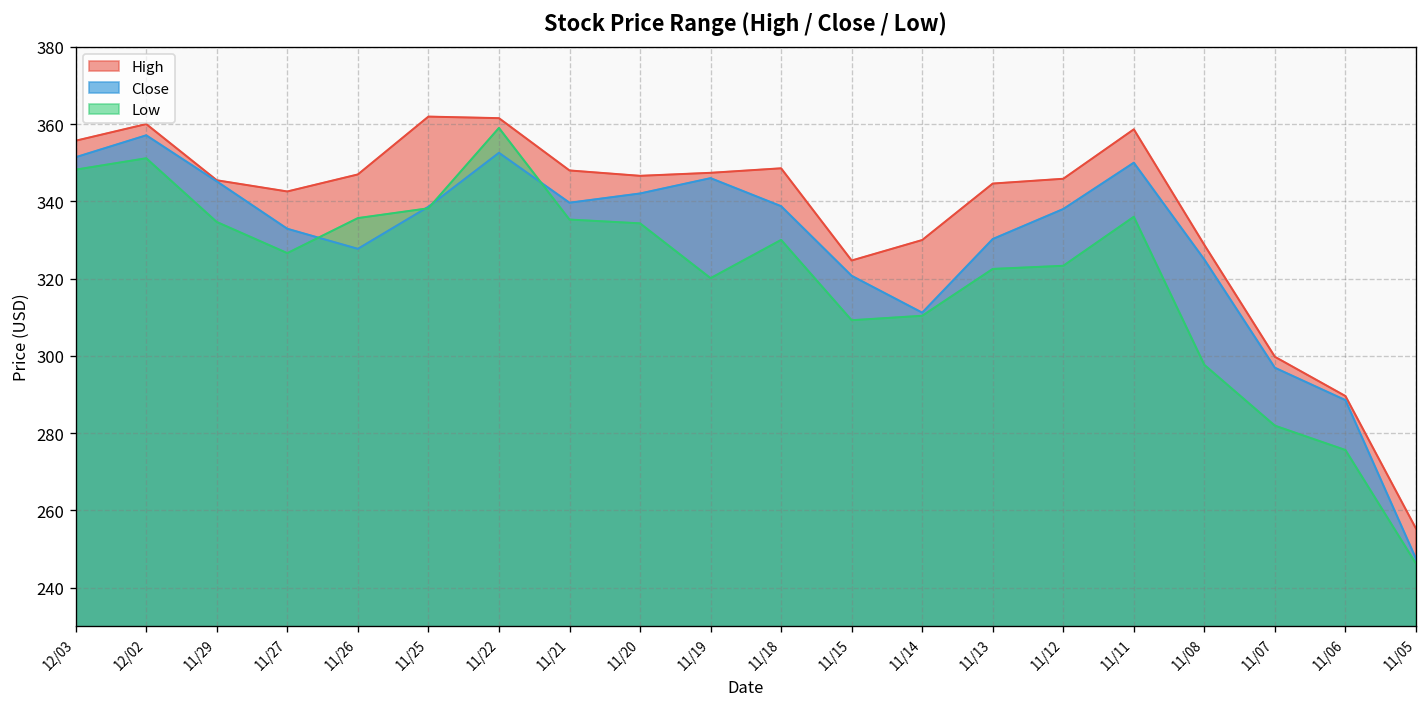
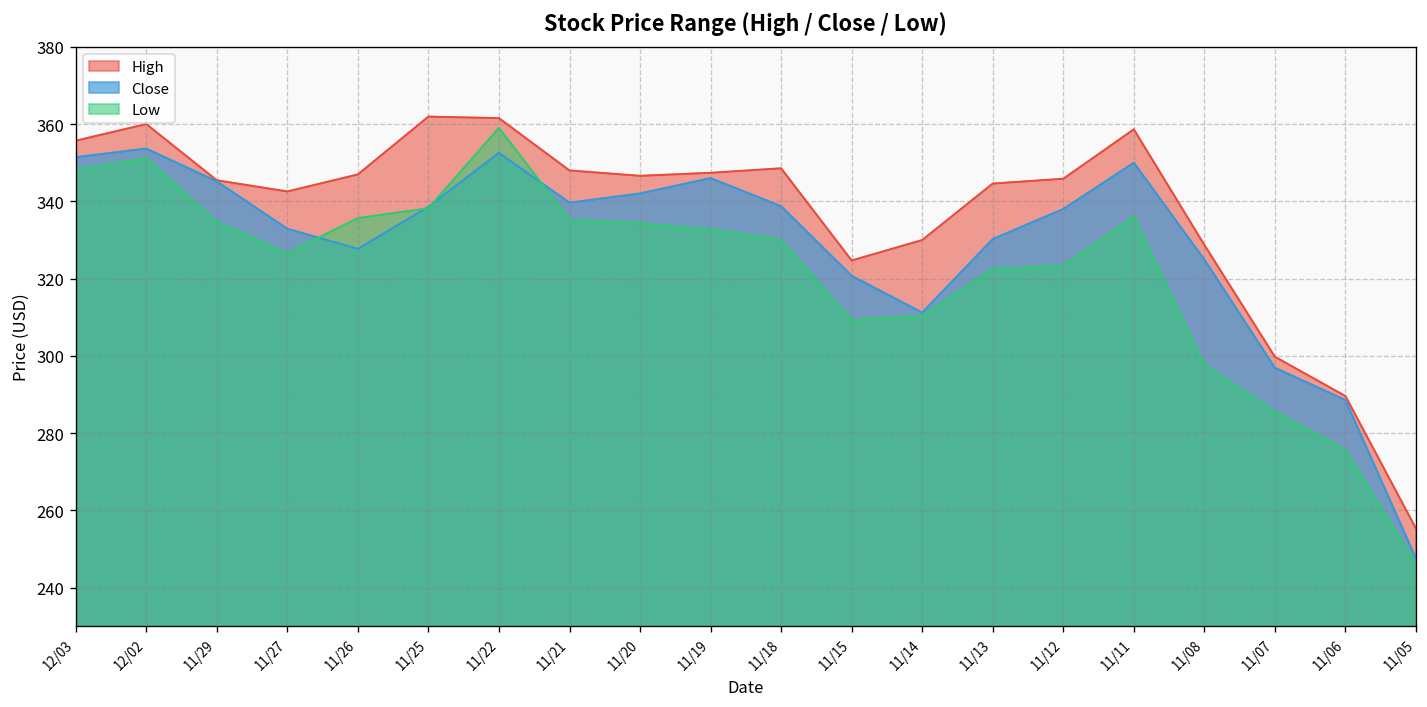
Close, 12/02: 357 -> 354
Low, 11/19: 320 -> 333
Low, 11/07: 282 -> 286
